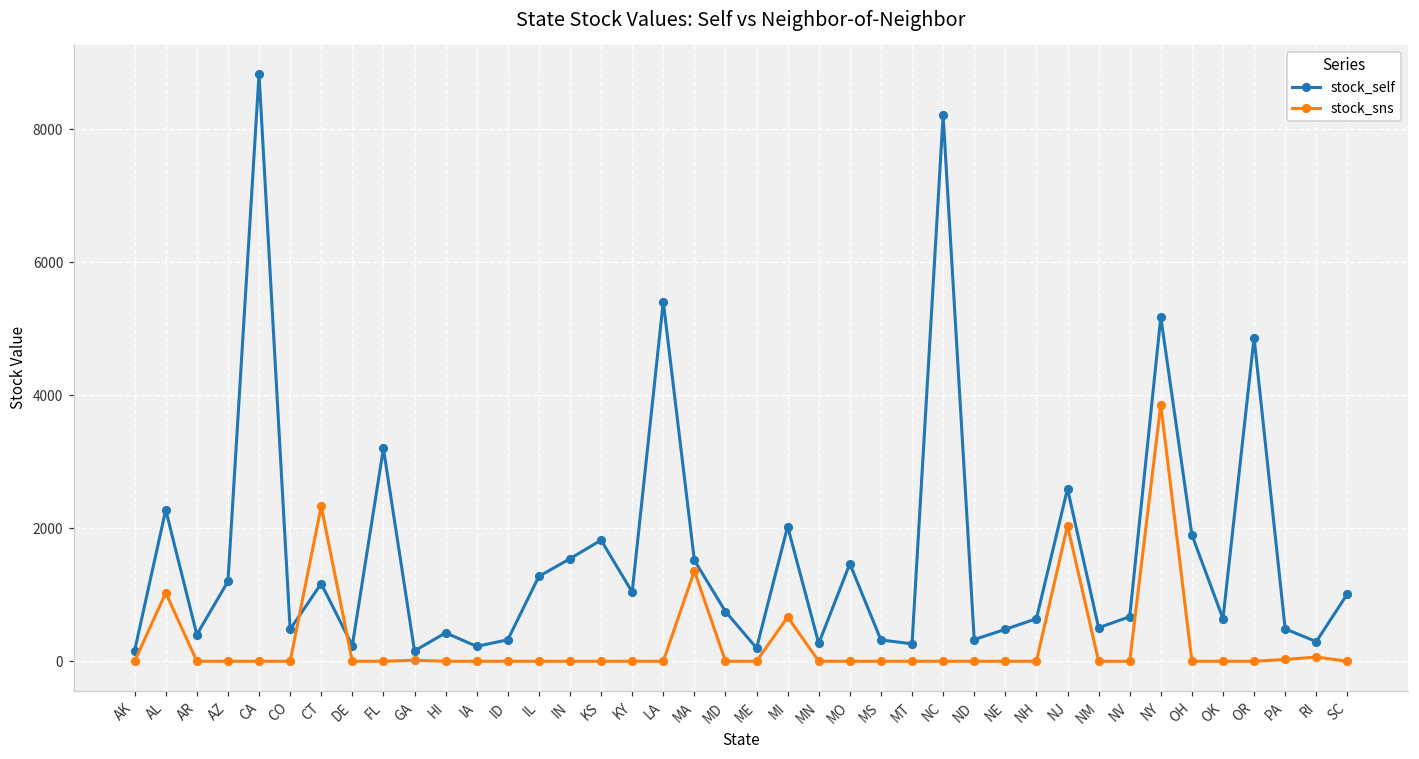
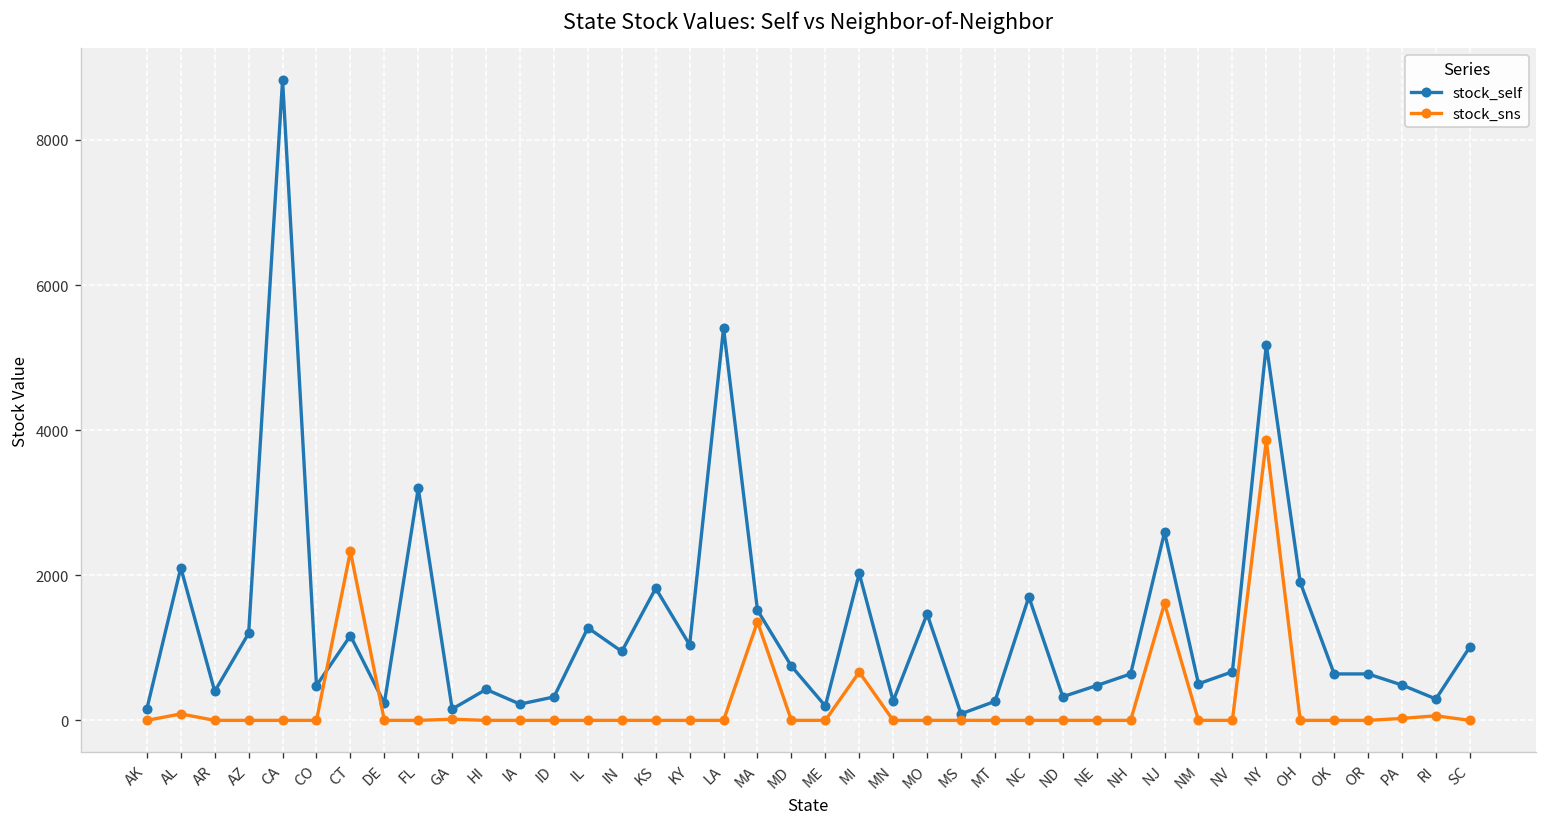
stock_self, AL: 2300 -> 2100
stock_sns, AL: 1000 -> 100
stock_self, IN: 1500 -> 1000
stock_self, MS: 300 -> 100
stock_self, NC: 8200 -> 1700
stock_sns, NJ: 2000 -> 1600
stock_self, OR: 4900 -> 600
